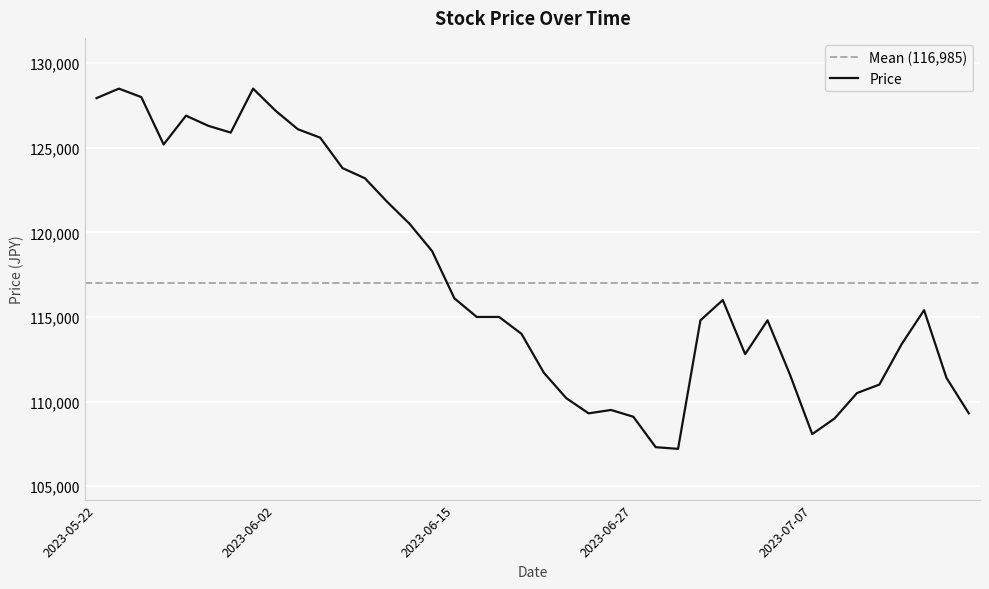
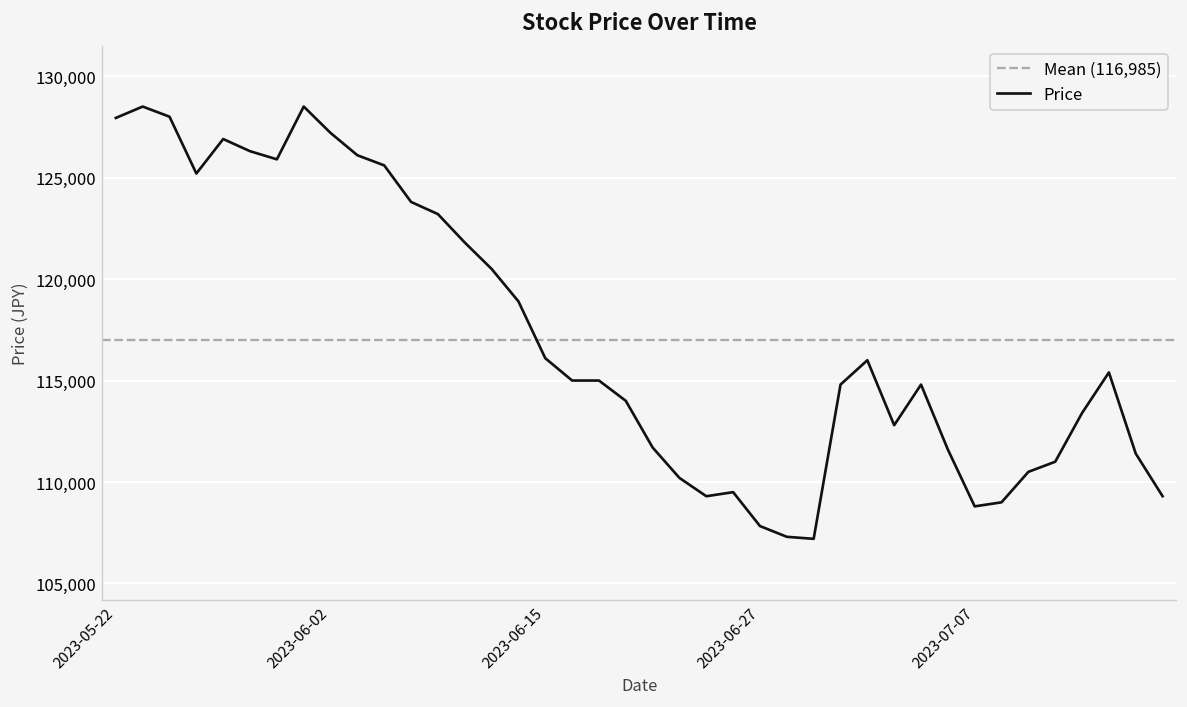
2023-06-27: 109,100 -> 107,800
2023-07-07: 108,100 -> 108,800
